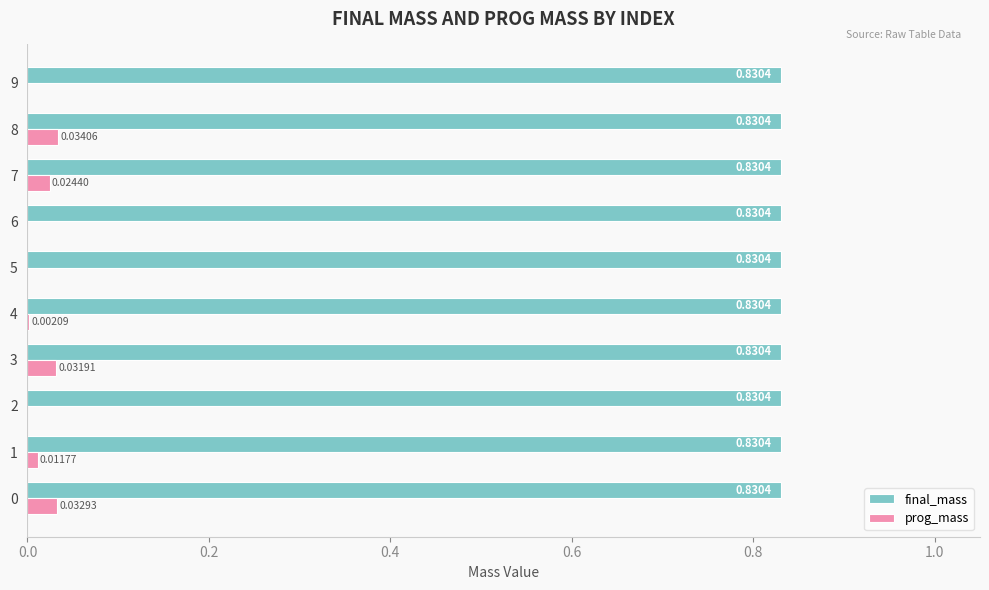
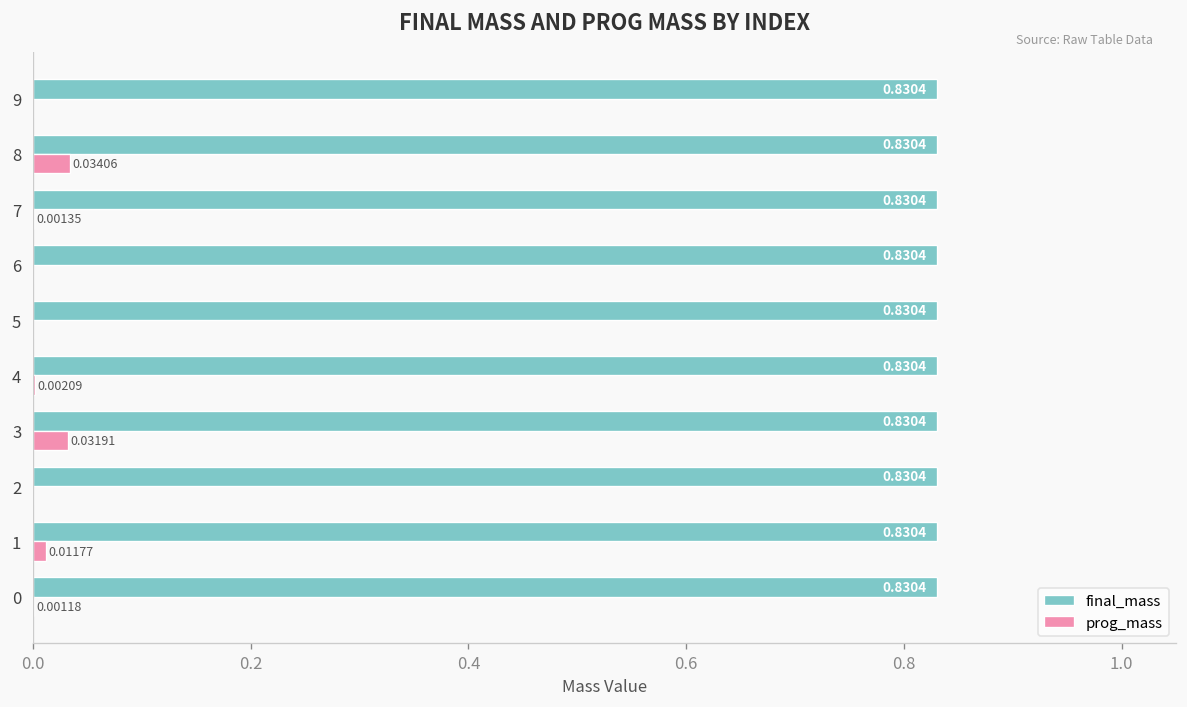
prog_mass, 7: 0.02440 -> 0.00135
prog_mass, 0: 0.03293 -> 0.00118
